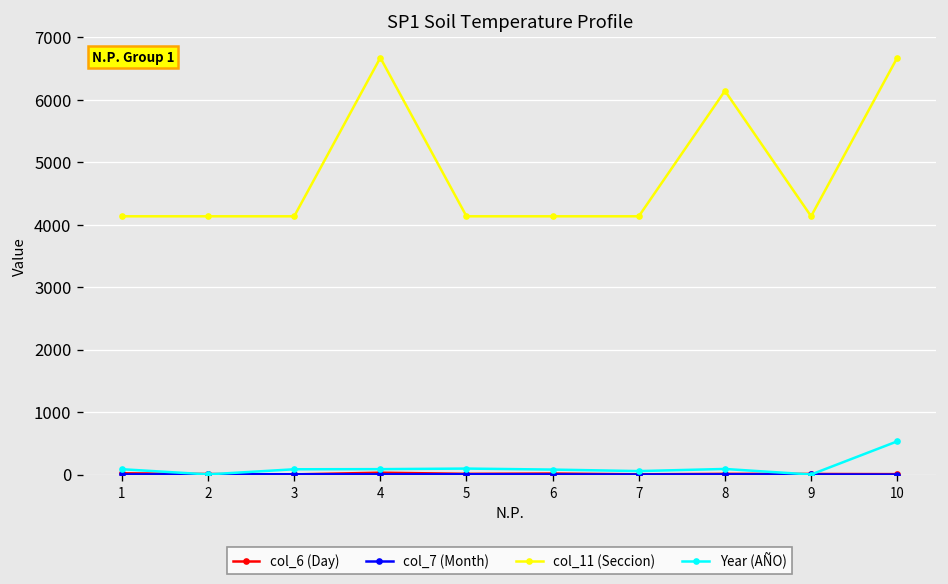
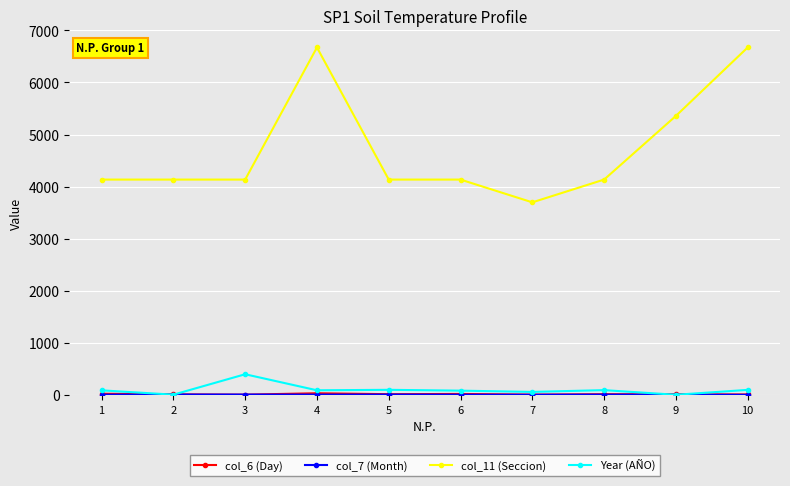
Year (AÑO), 3: 100 -> 400
col_11 (Seccion), 7: 4100 -> 3700
col_11 (Seccion), 8: 6100 -> 4100
col_11 (Seccion), 9: 4100 -> 5400
Year (AÑO), 10: 500 -> 100
